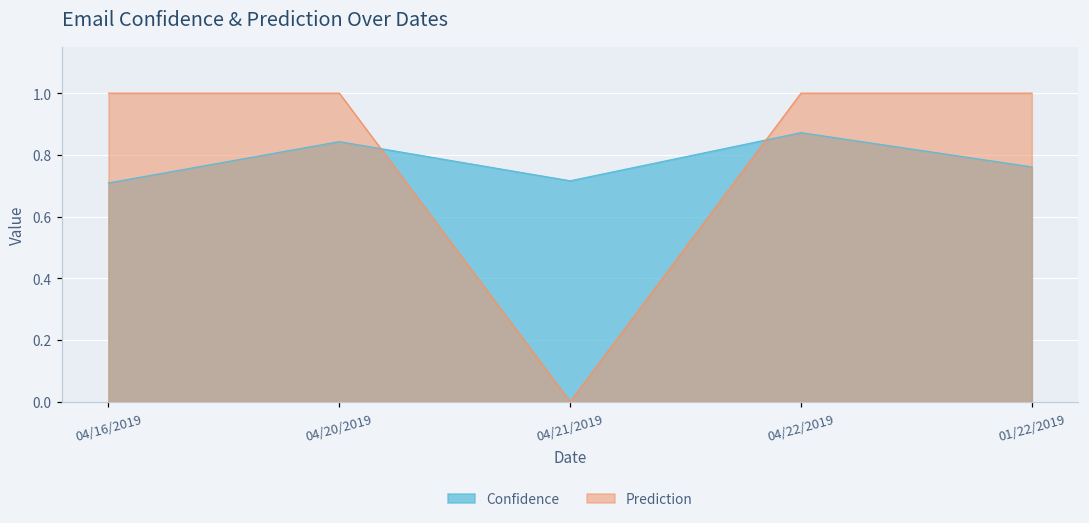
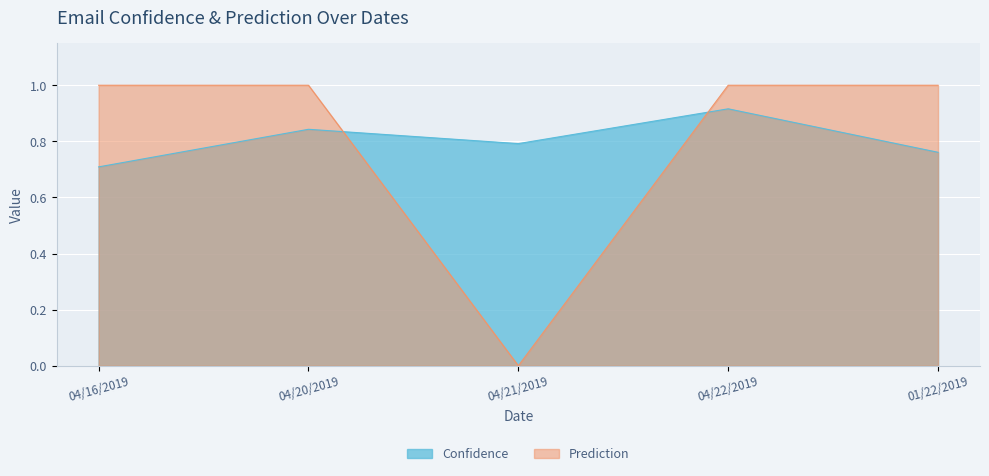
Confidence, 04/21/2019: 0.72 -> 0.79
Confidence, 04/22/2019: 0.87 -> 0.92
